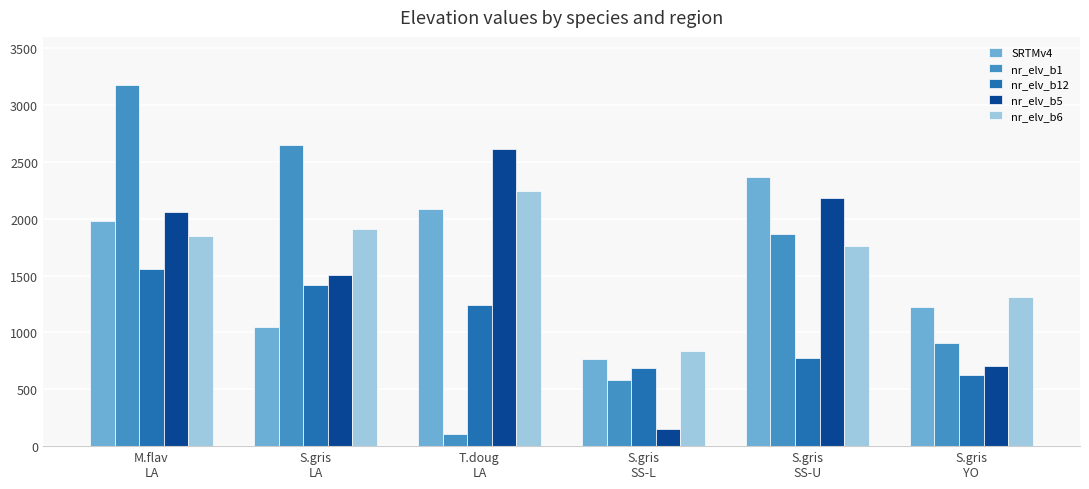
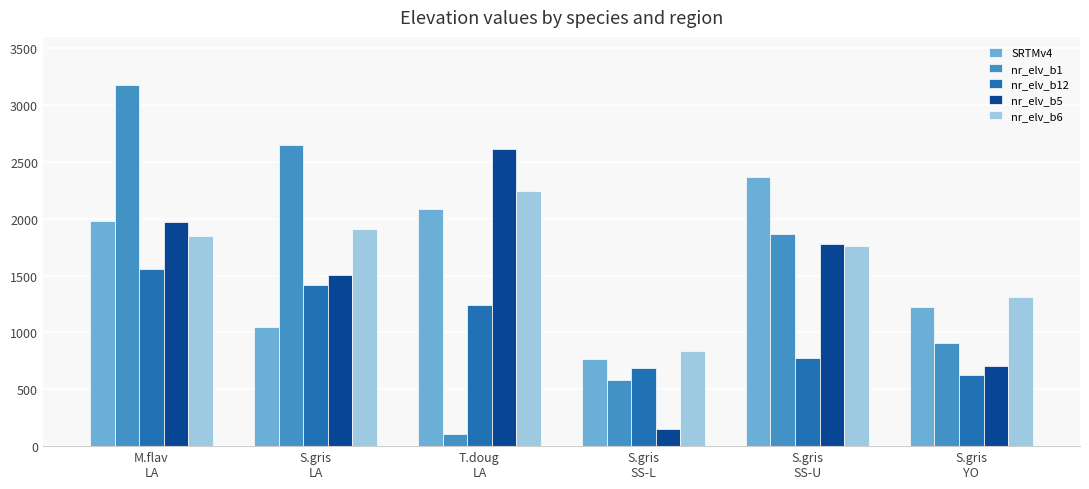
nr_elv_b5, M.flav LA: 2060 -> 1980
nr_elv_b5, S.gris SS-U: 2180 -> 1780
